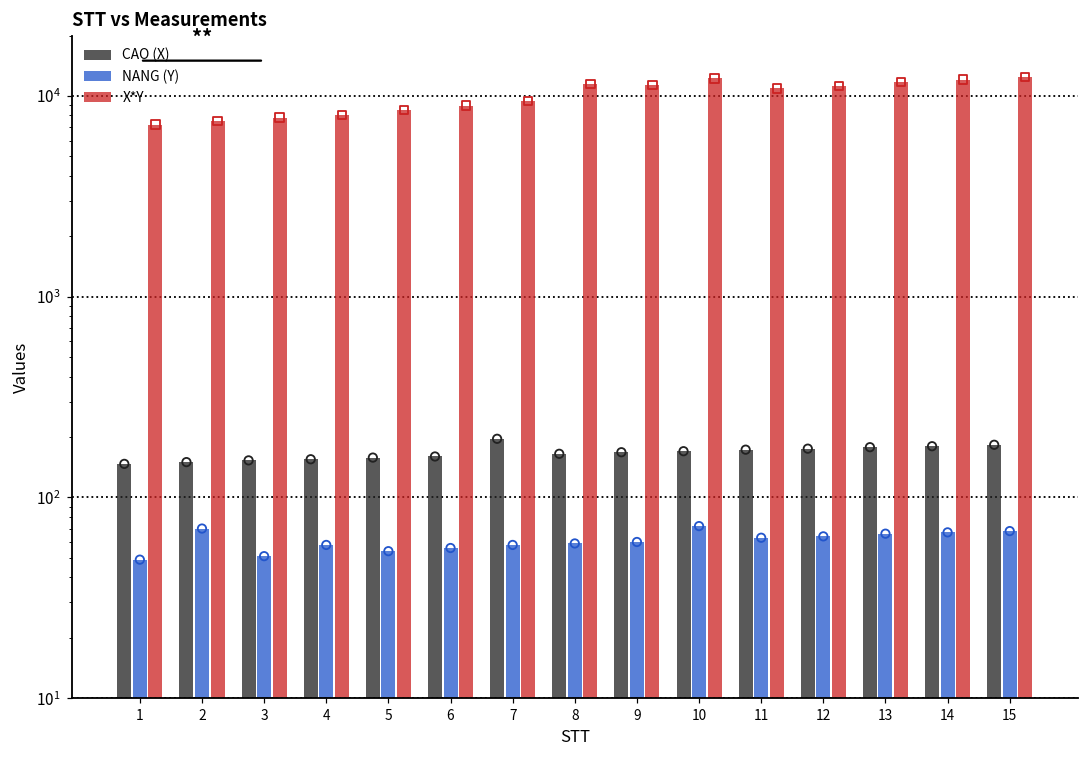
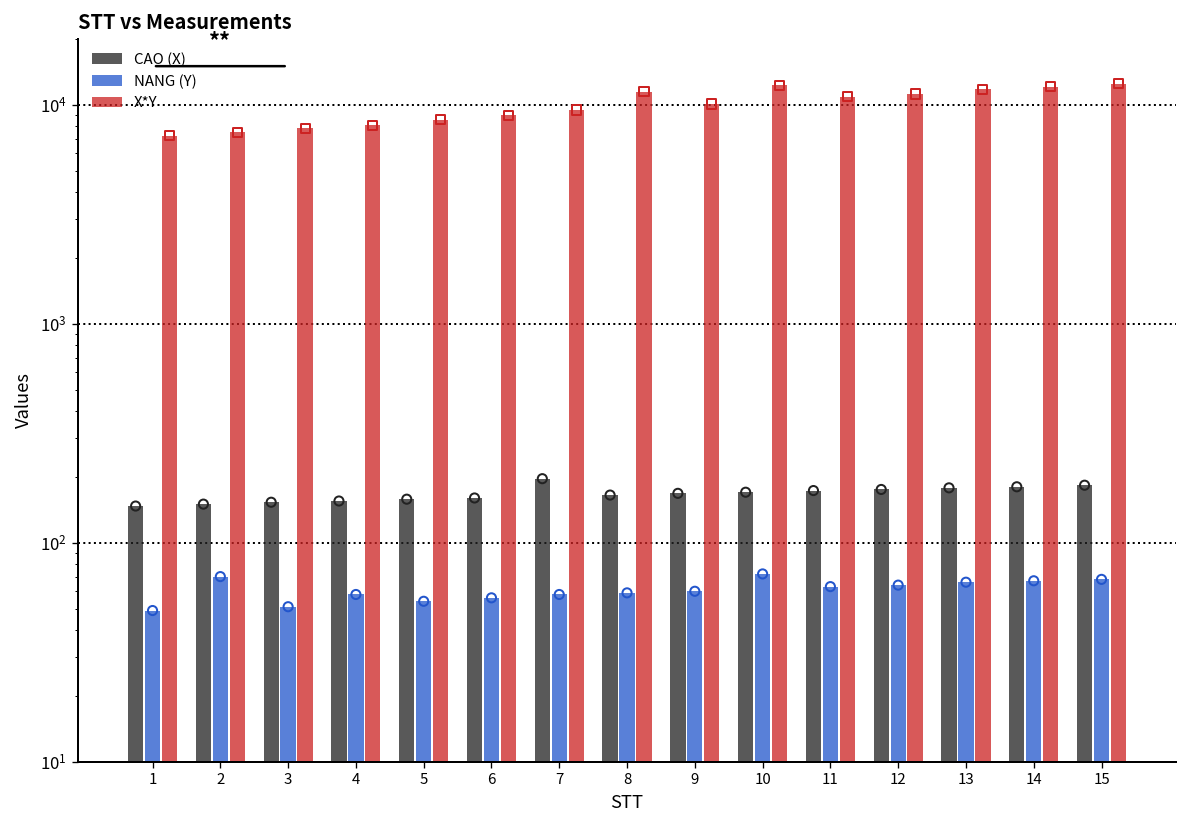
X*Y, 9: 11000 -> 10000
